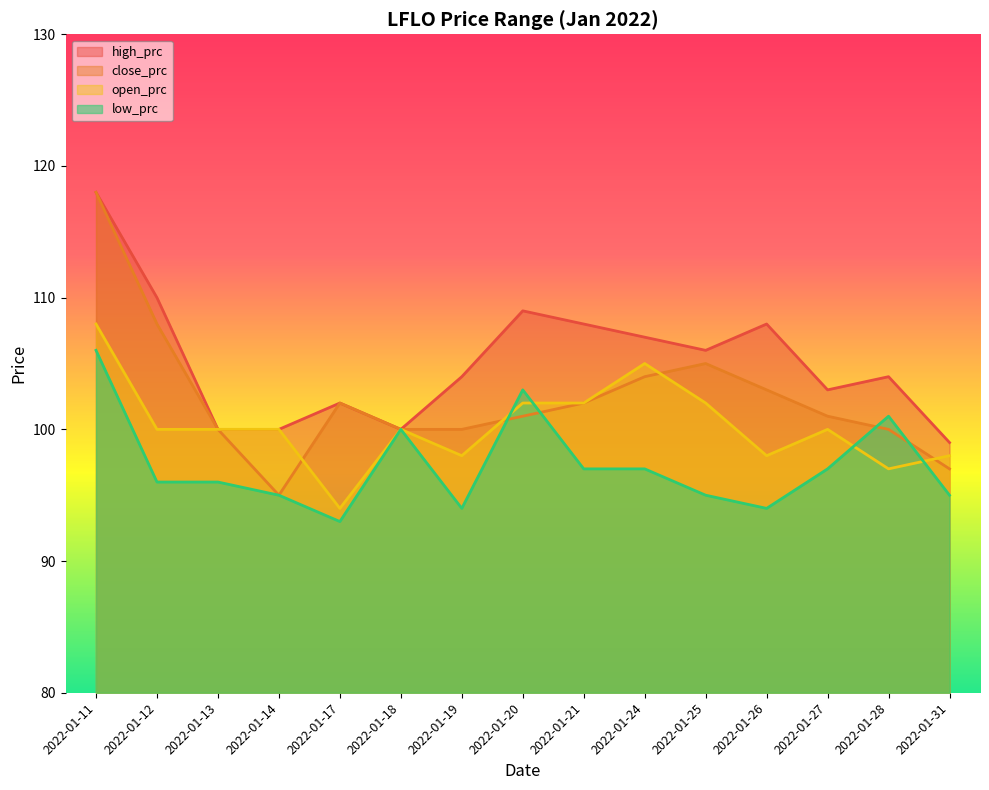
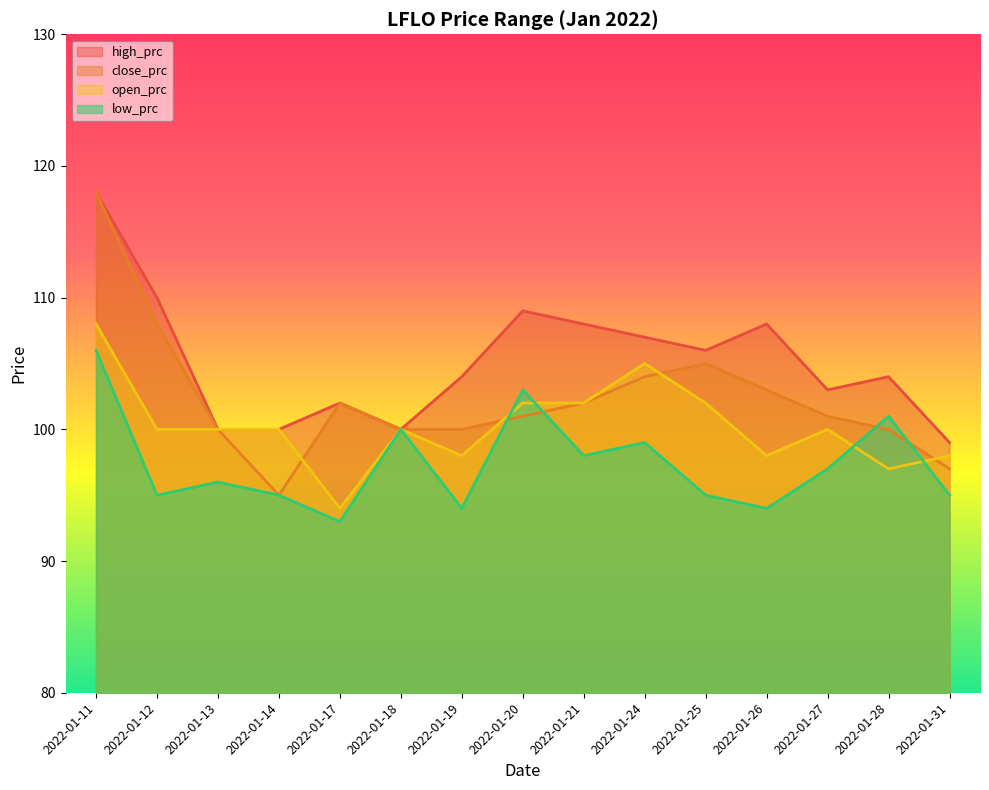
low_prc, 2022-01-12: 96 -> 95
low_prc, 2022-01-21: 97 -> 98
low_prc, 2022-01-24: 97 -> 99
